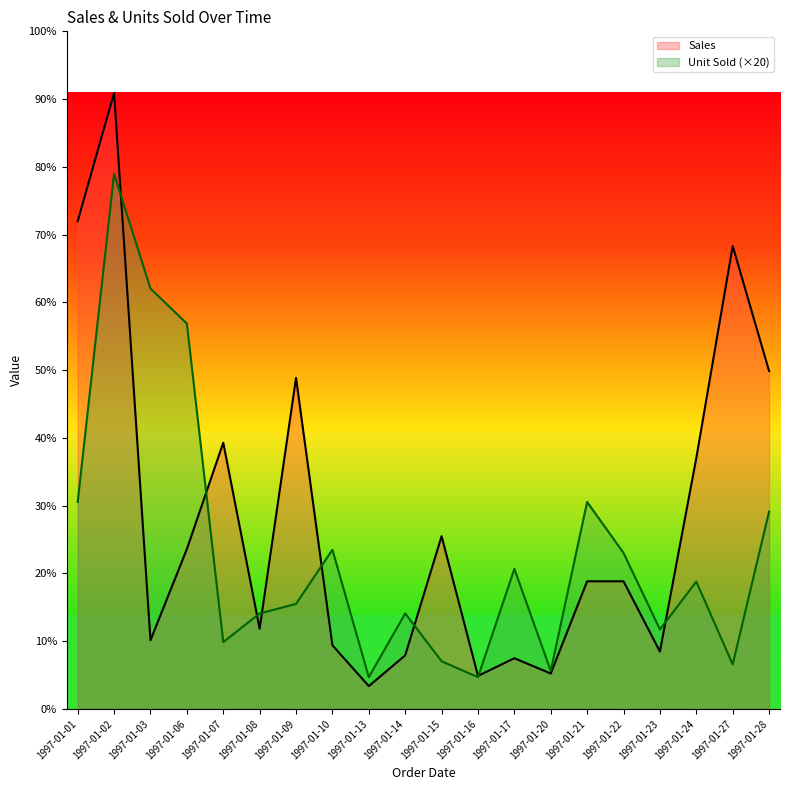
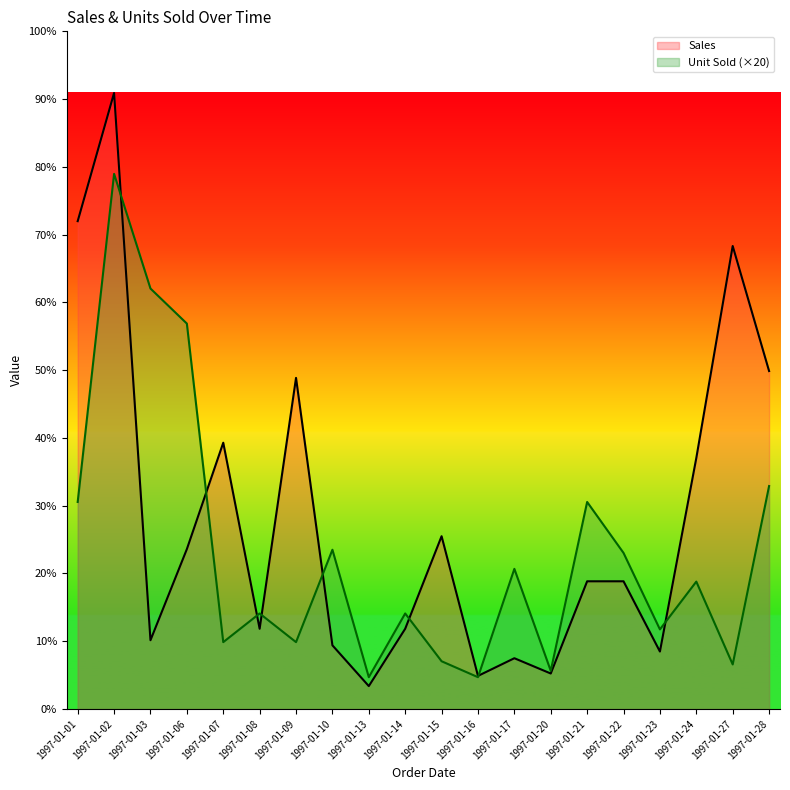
Unit Sold (×20), 1997-01-09: 16% -> 10%
Sales, 1997-01-14: 8% -> 12%
Unit Sold (×20), 1997-01-28: 29% -> 33%
